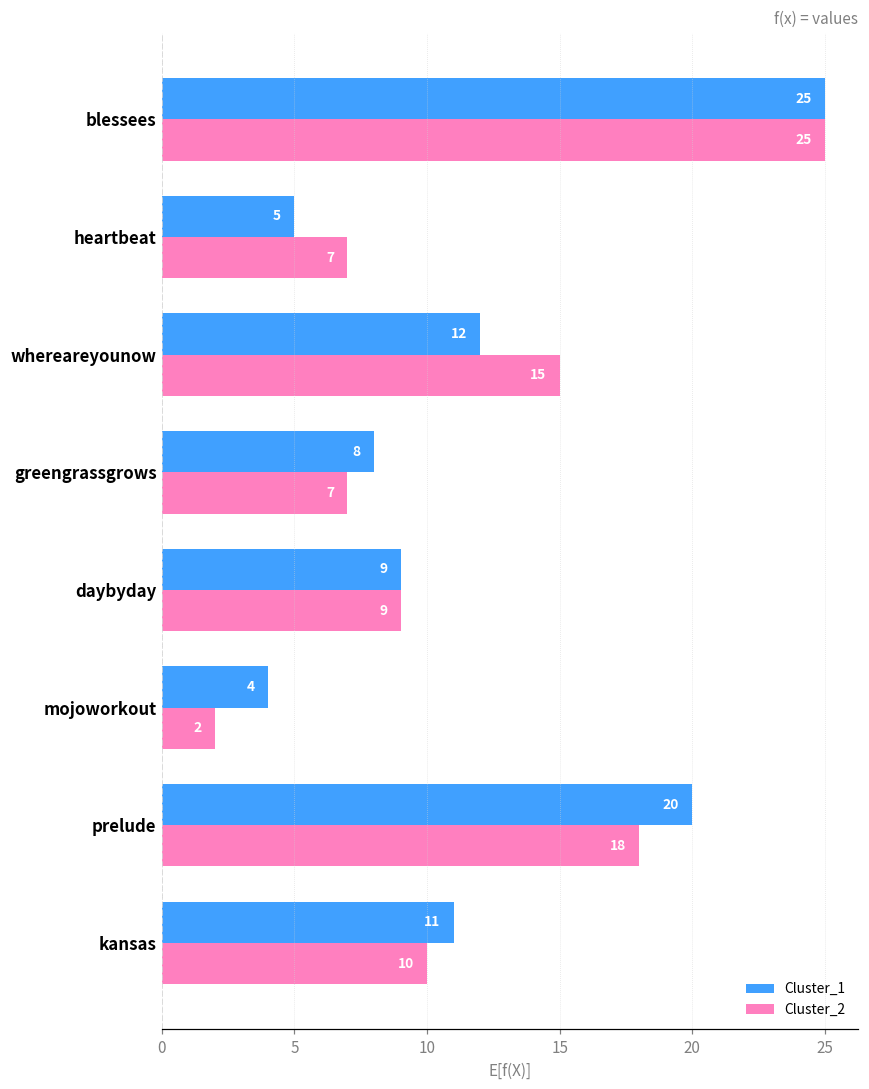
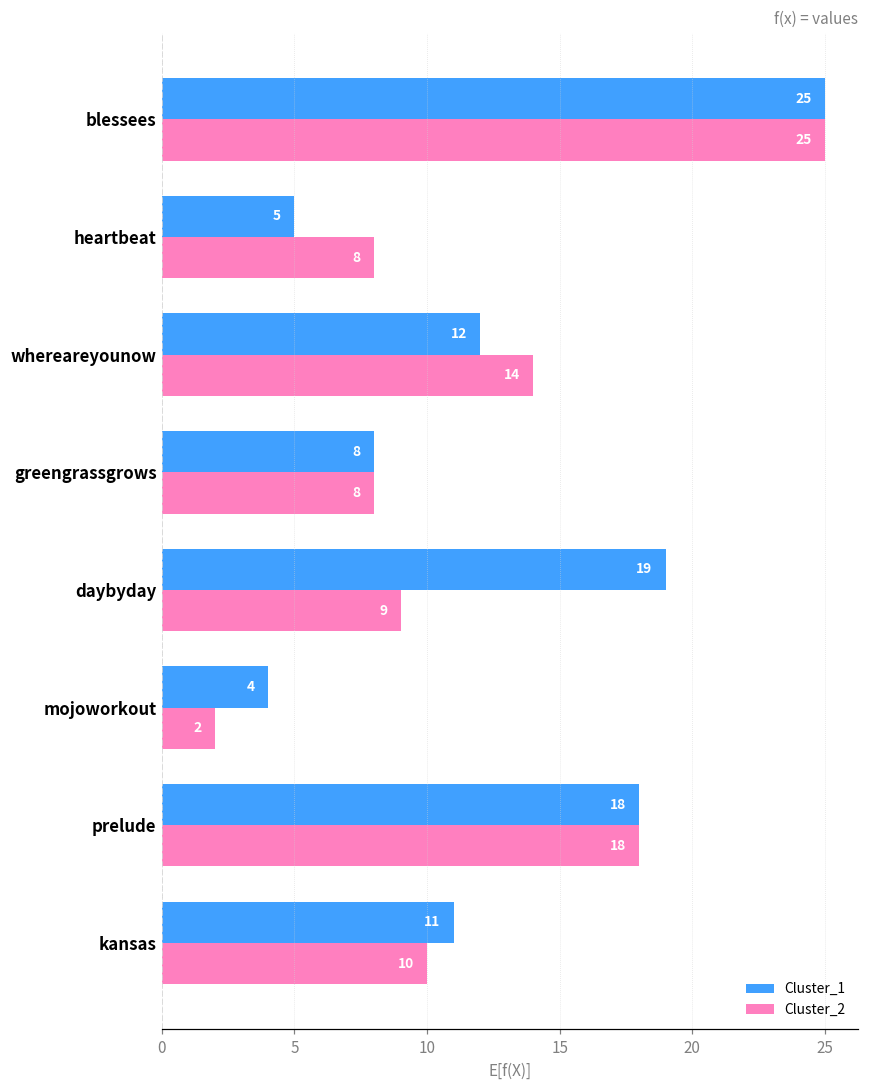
Cluster_2, heartbeat: 7 -> 8
Cluster_2, whereareyounow: 15 -> 14
Cluster_2, greengrassgrows: 7 -> 8
Cluster_1, daybyday: 9 -> 19
Cluster_1, prelude: 20 -> 18
